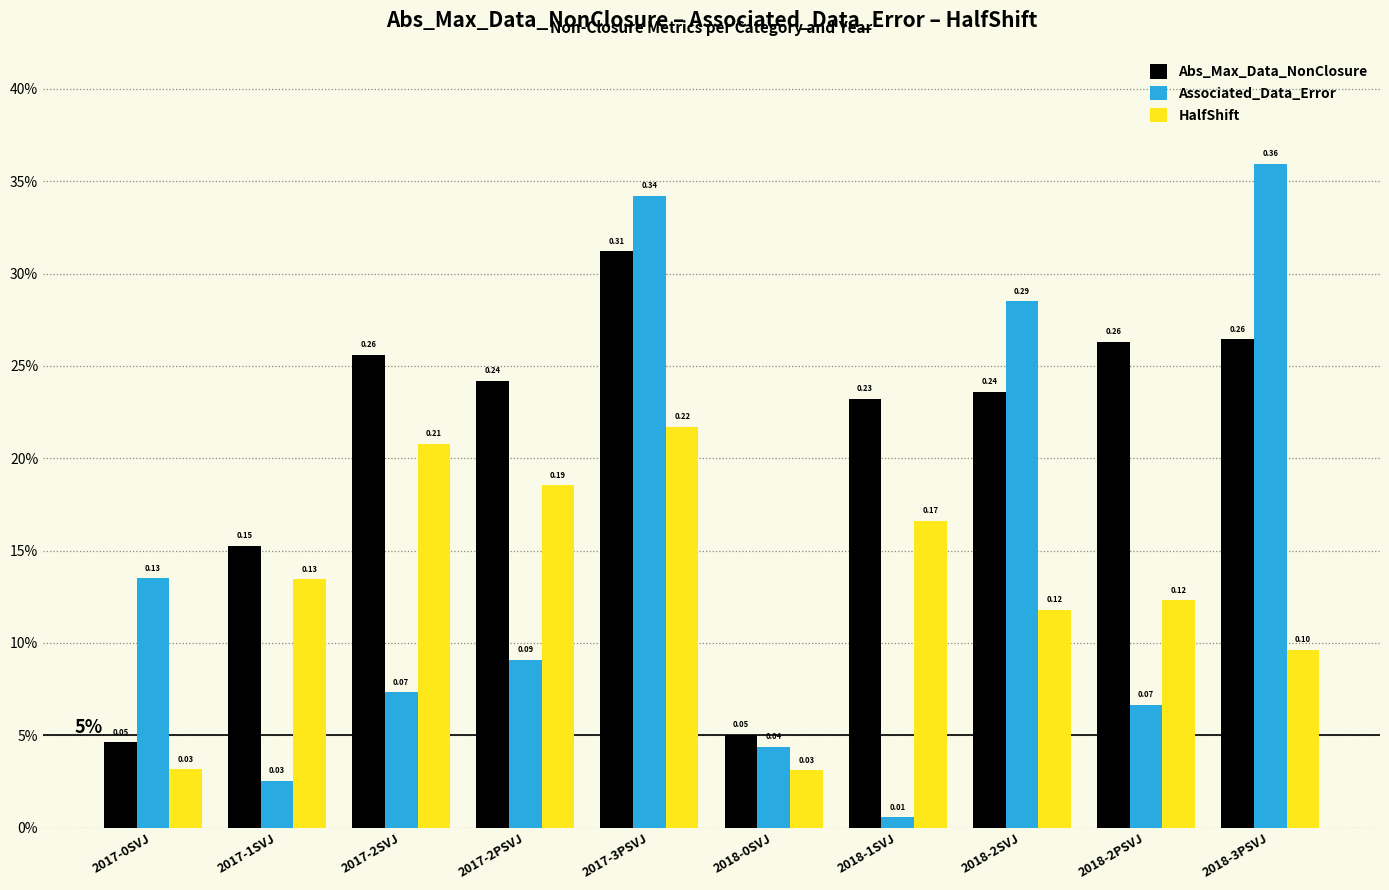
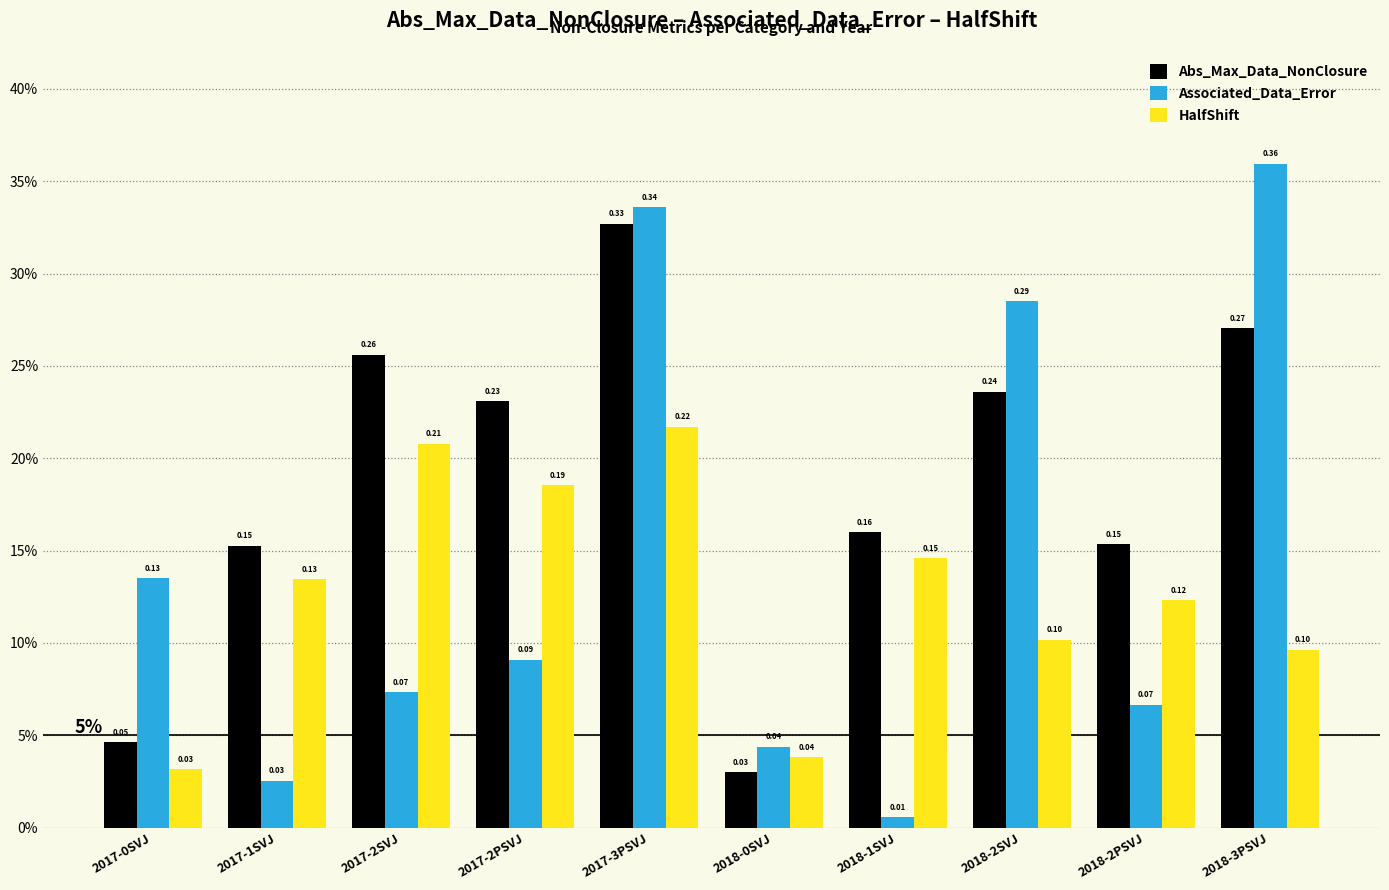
Abs_Max_Data_NonClosure, 2017-2PSVJ: 0.24 -> 0.23
Abs_Max_Data_NonClosure, 2017-3PSVJ: 0.31 -> 0.33
Associated_Data_Error, 2017-3PSVJ: 34.2% -> 33.6%
Abs_Max_Data_NonClosure, 2018-0SVJ: 0.05 -> 0.03
HalfShift, 2018-0SVJ: 0.03 -> 0.04
Abs_Max_Data_NonClosure, 2018-1SVJ: 0.23 -> 0.16
HalfShift, 2018-1SVJ: 0.17 -> 0.15
HalfShift, 2018-2SVJ: 0.12 -> 0.10
Abs_Max_Data_NonClosure, 2018-2PSVJ: 0.26 -> 0.15
Abs_Max_Data_NonClosure, 2018-3PSVJ: 0.26 -> 0.27
